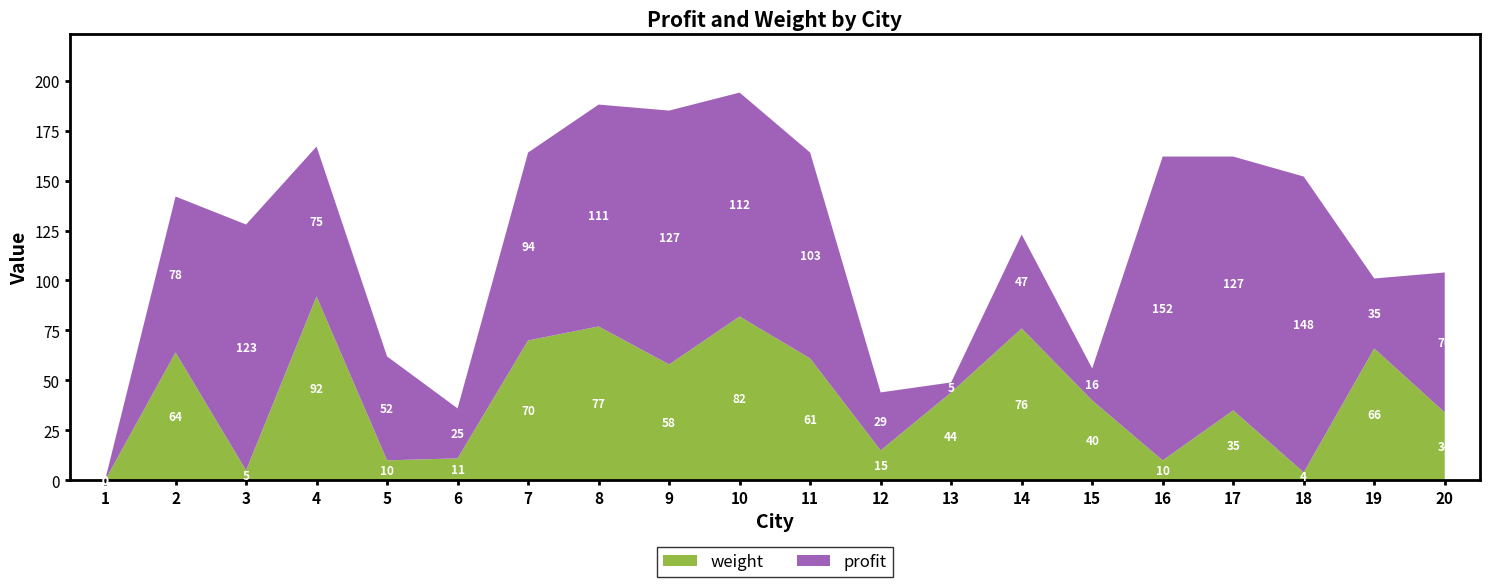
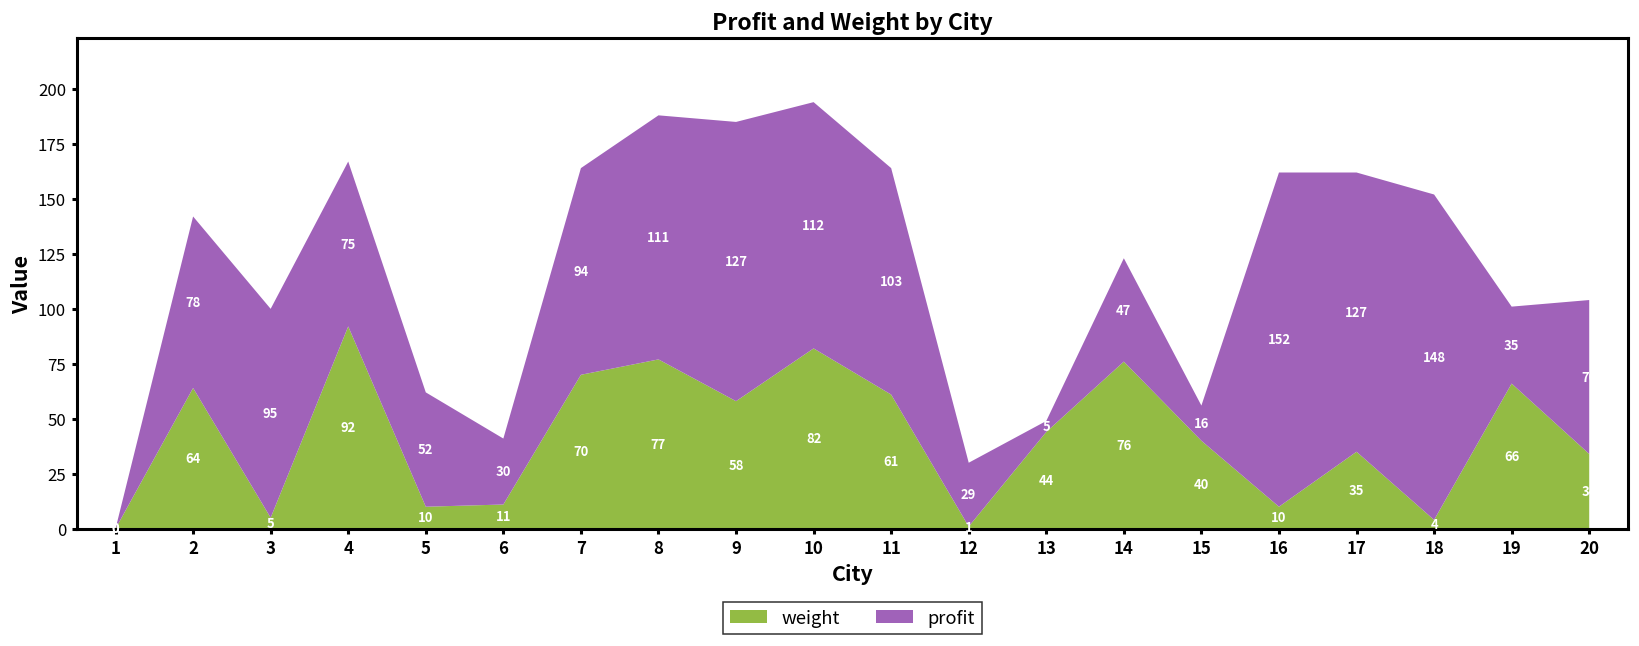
profit, 3: 123 -> 95
profit, 6: 25 -> 30
weight, 12: 15 -> 1
